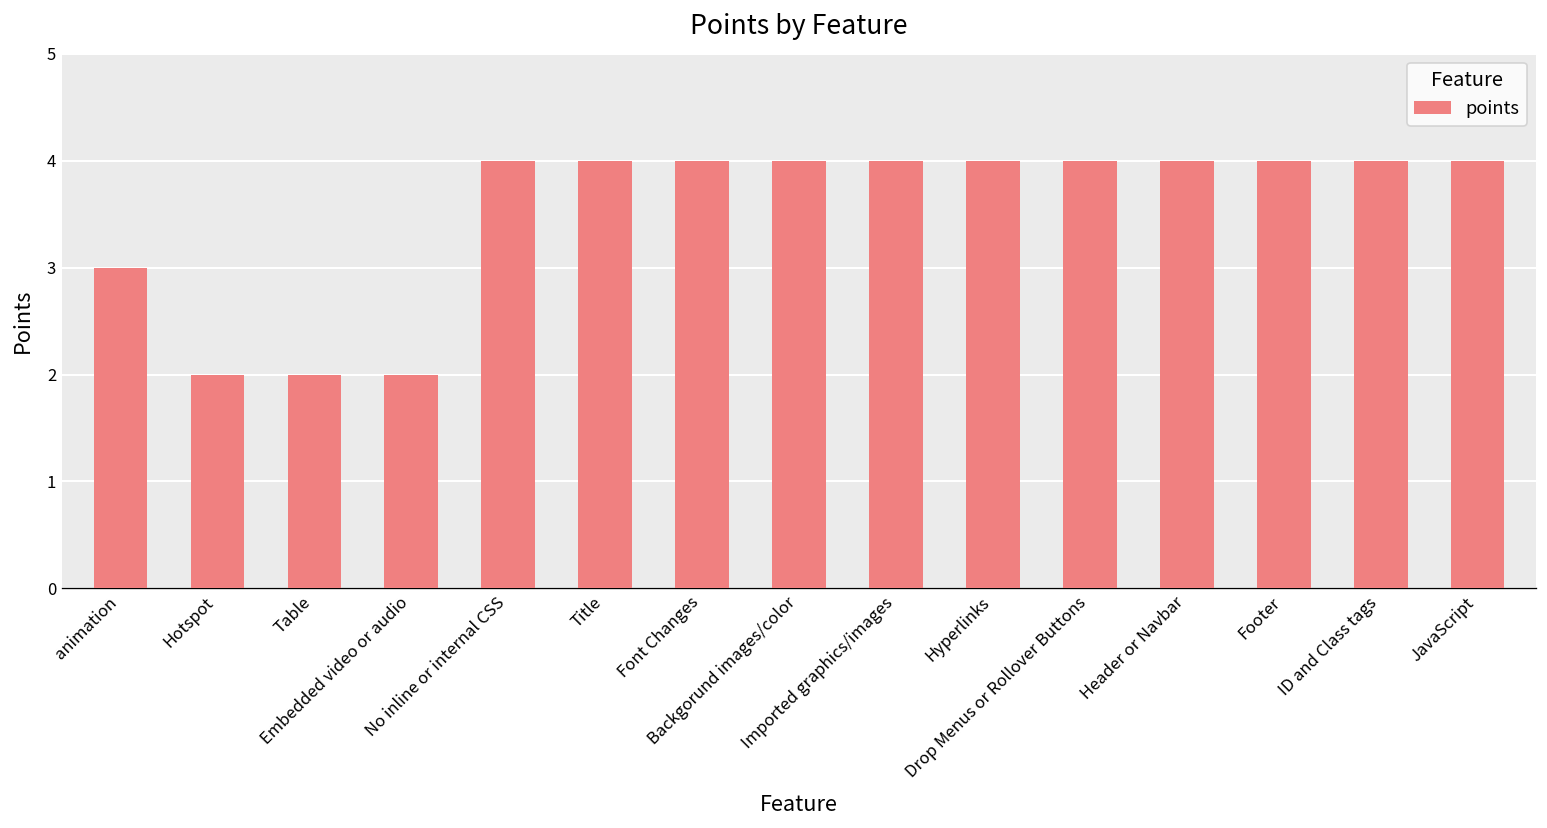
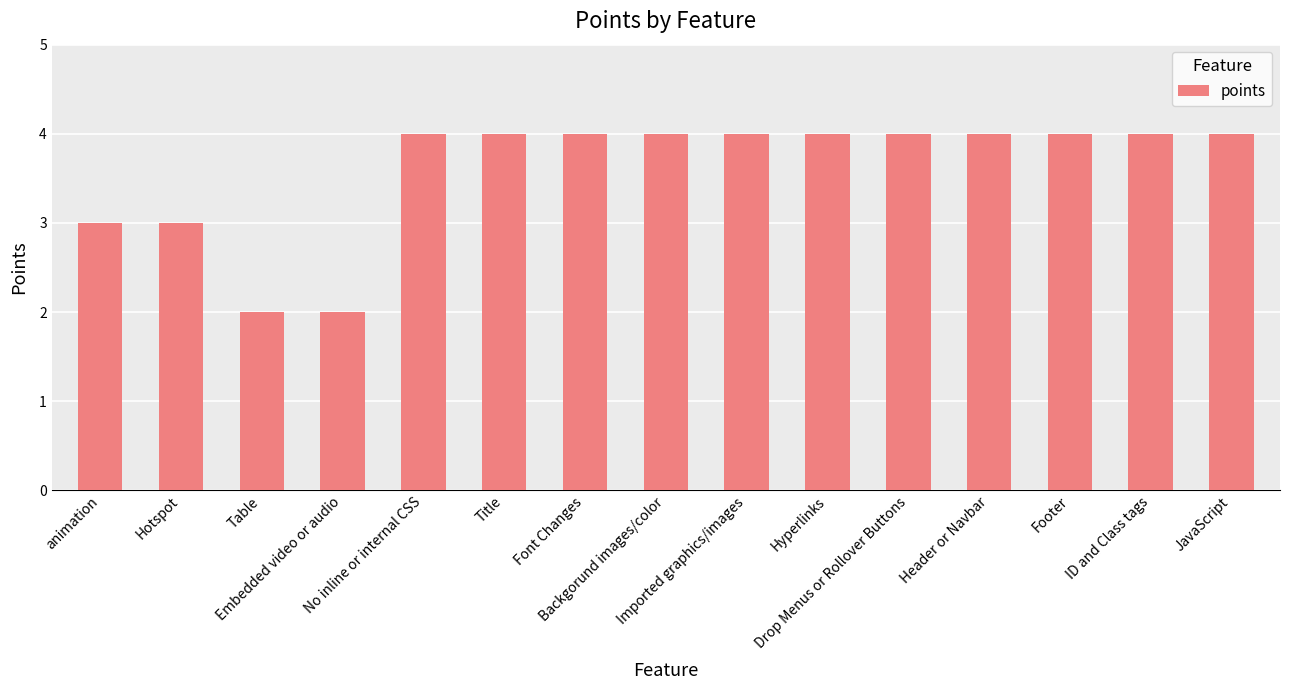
Hotspot: 2 -> 3
